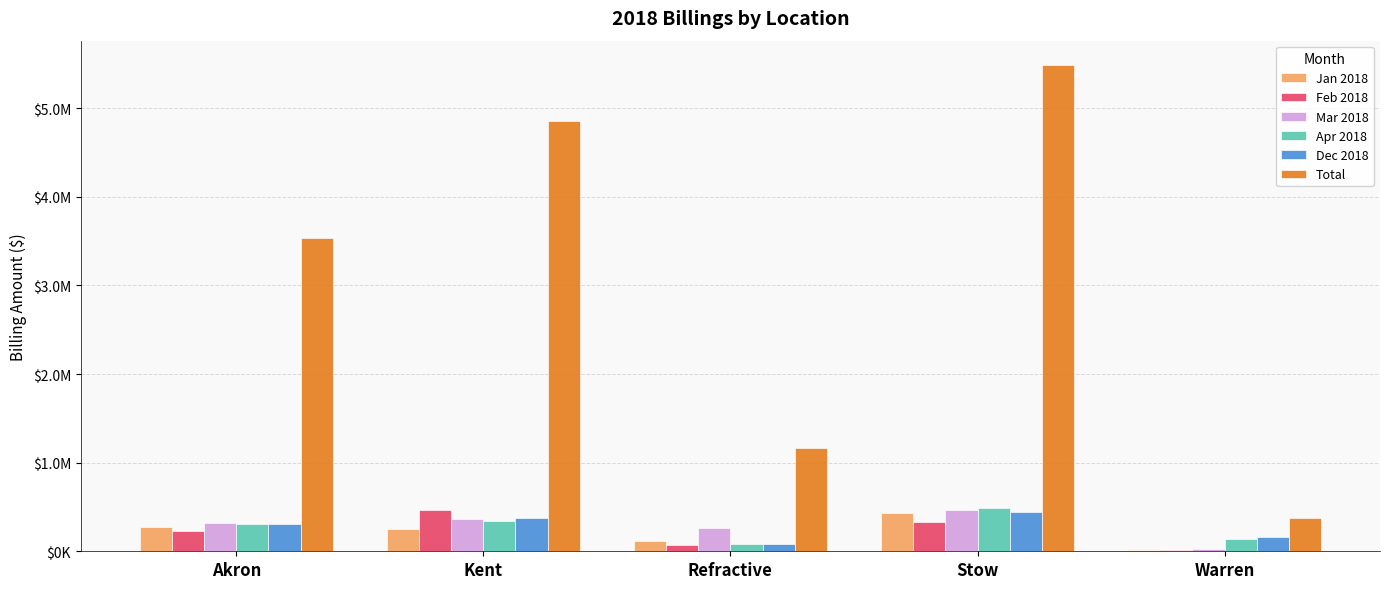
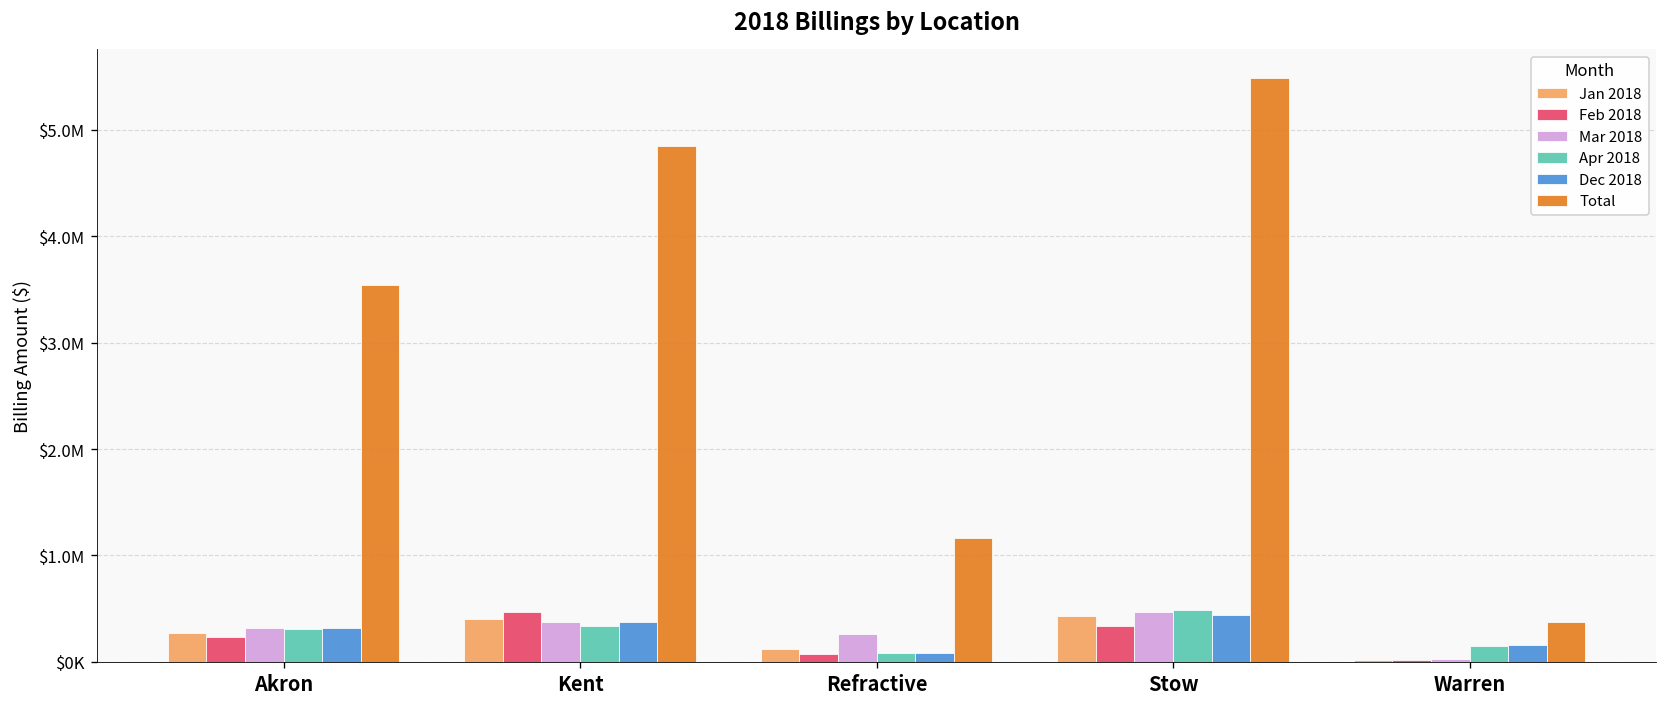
Jan 2018, Kent: $300000 -> $400000
